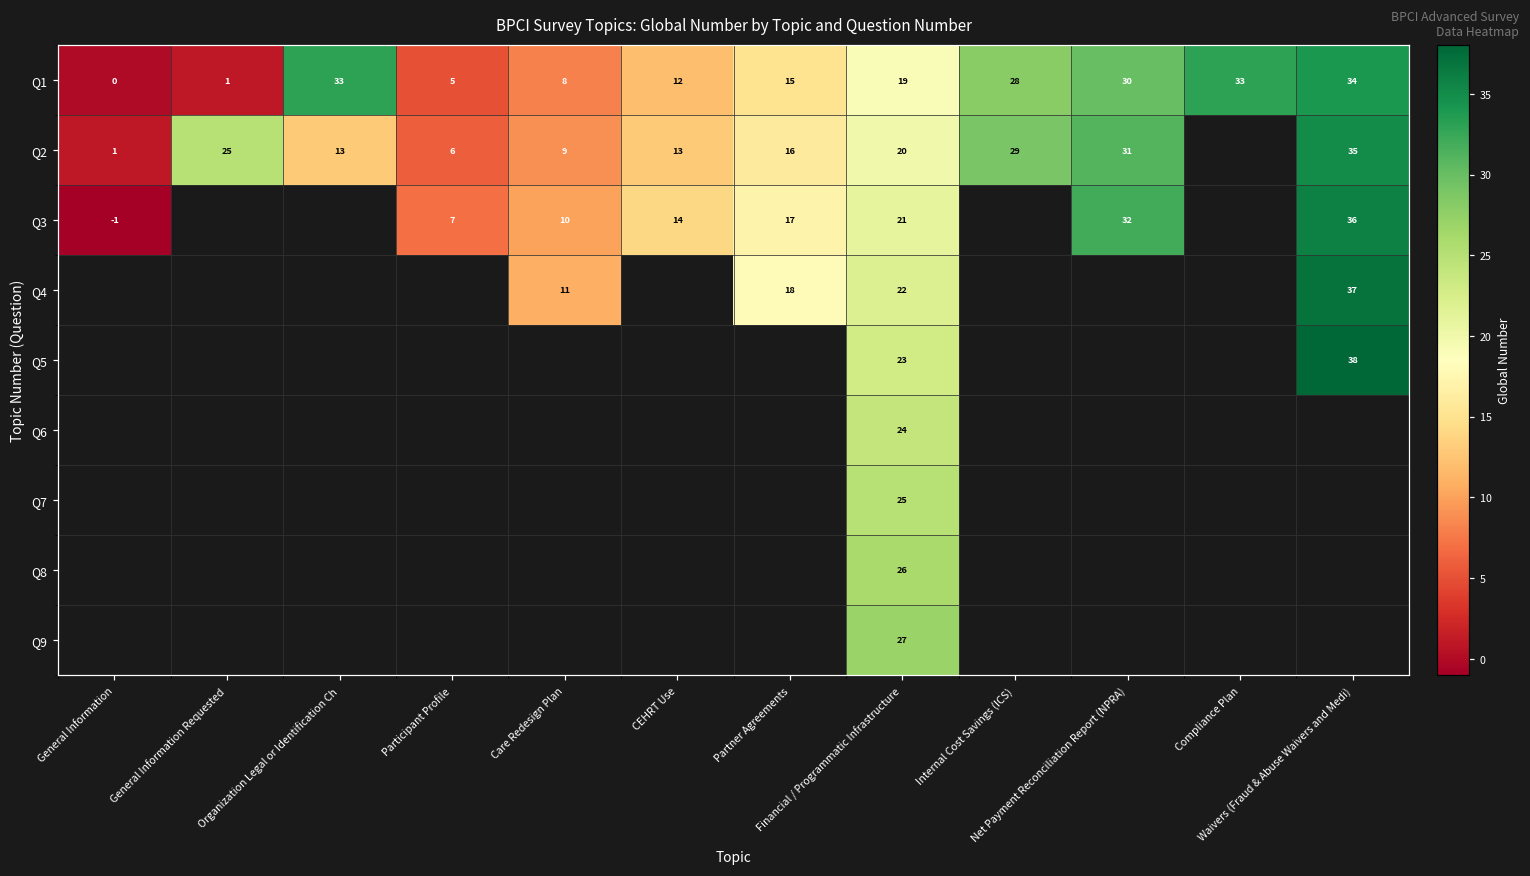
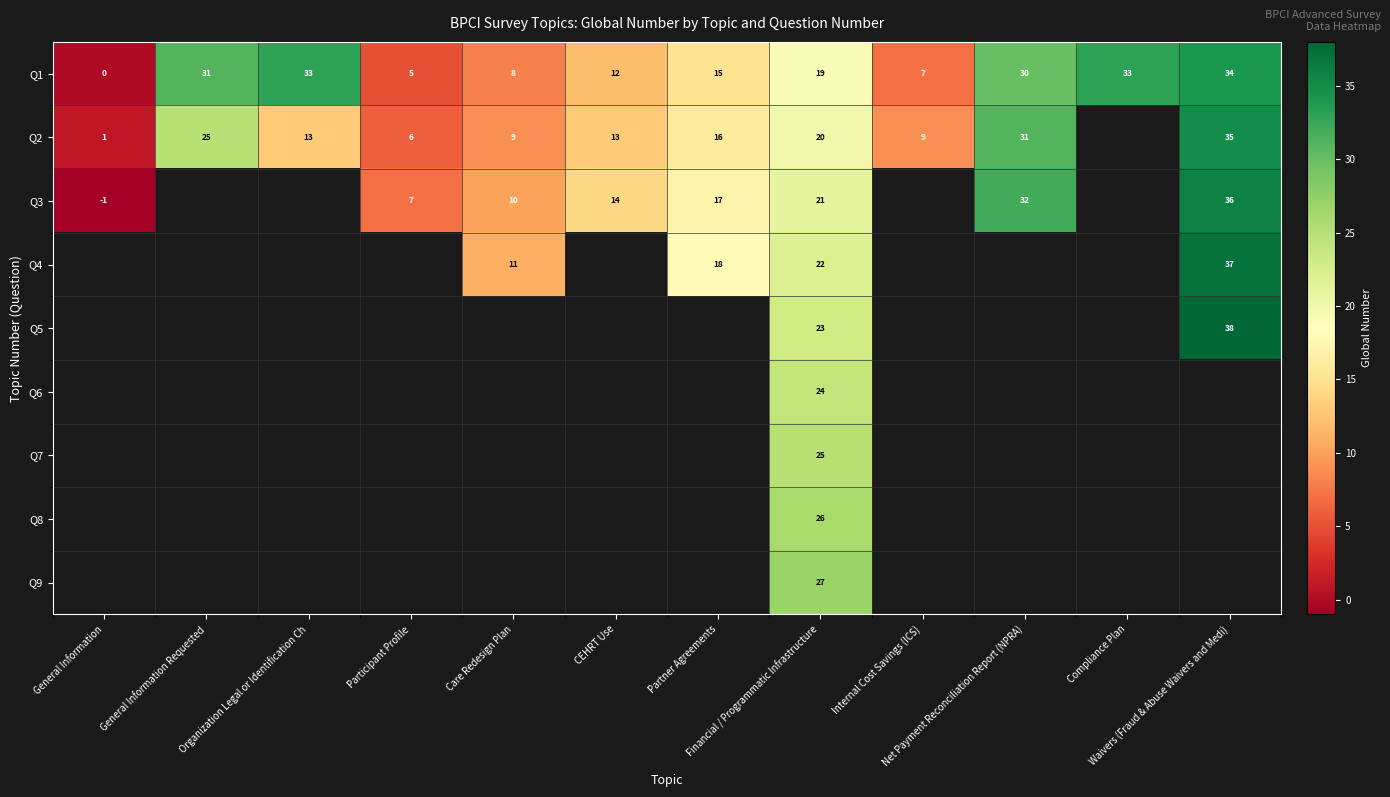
Q1, General Information Requested: 1 -> 31
Q1, Internal Cost Savings (ICS): 28 -> 7
Q2, Internal Cost Savings (ICS): 29 -> 9
